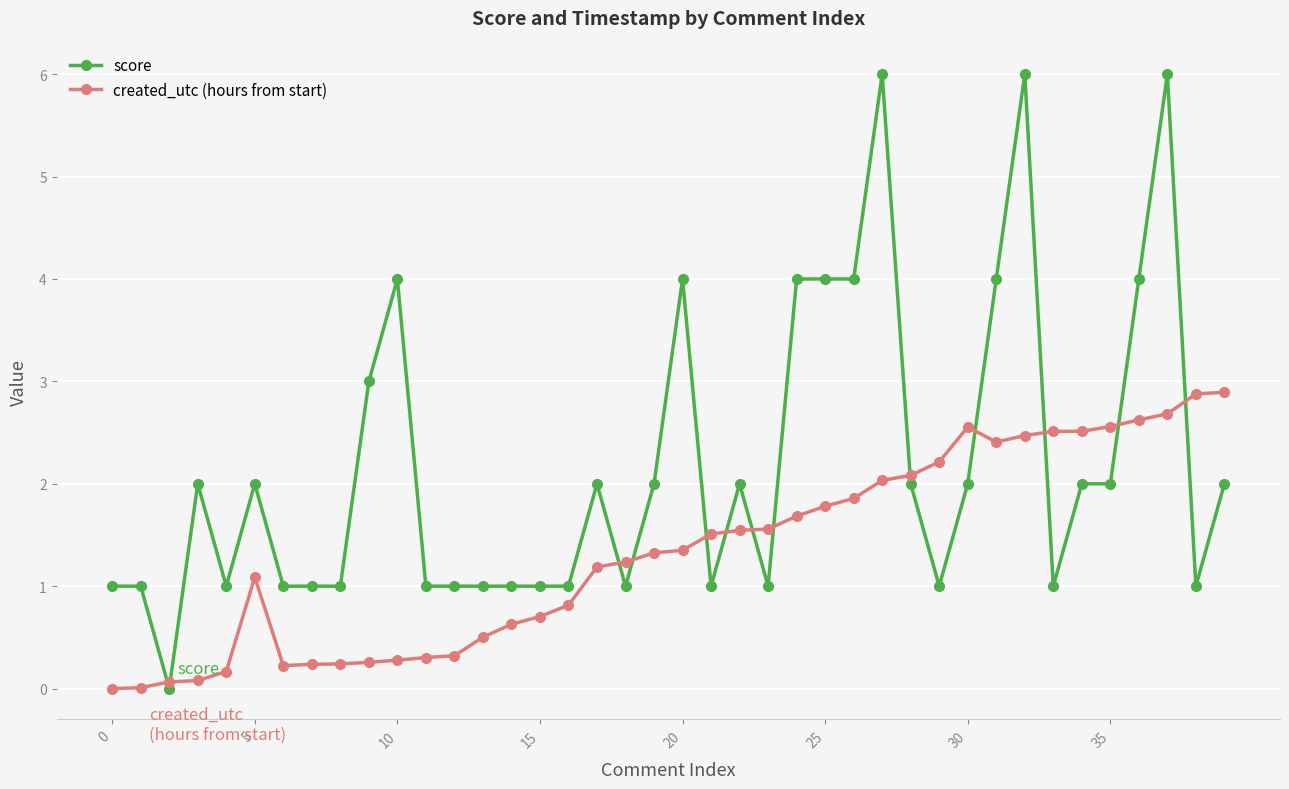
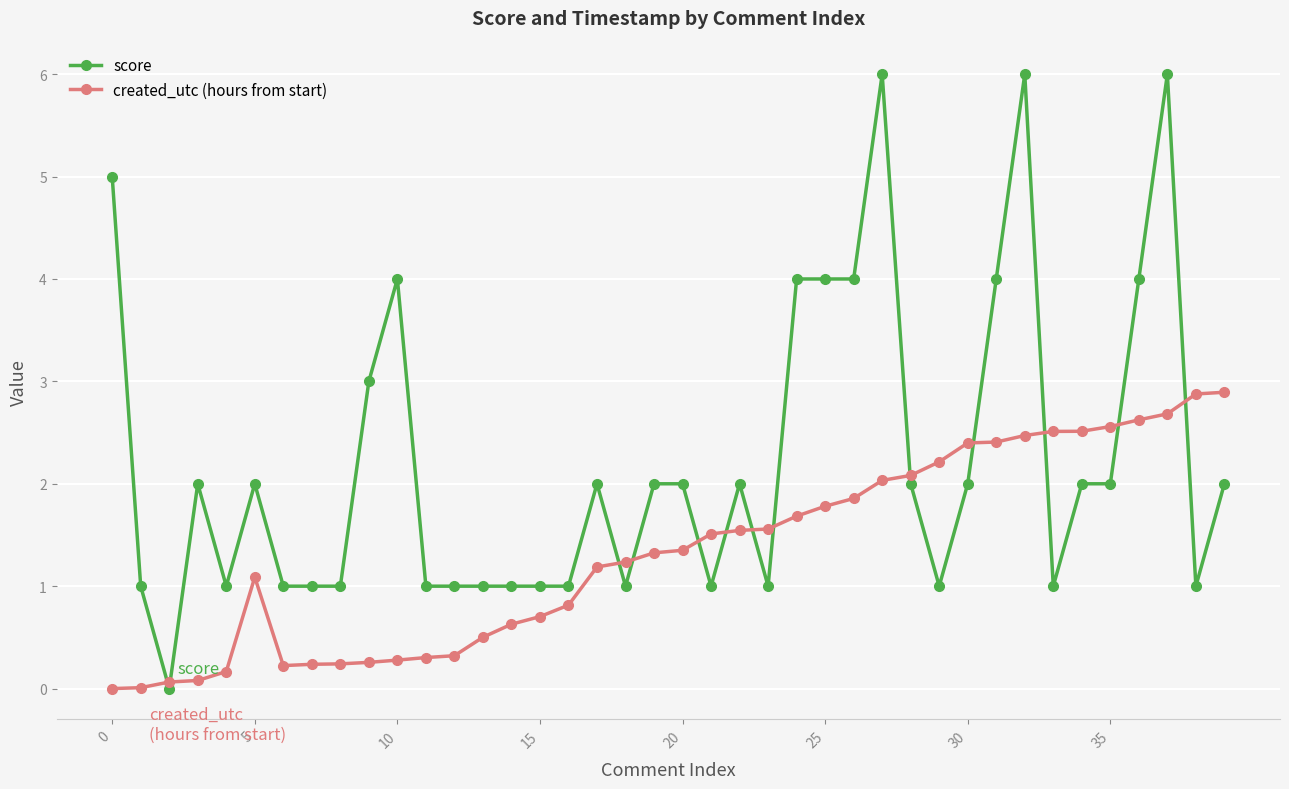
score, 0: 1 -> 5
score, 20: 4 -> 2
created_utc (hours from start), 30: 2.55 -> 2.40
